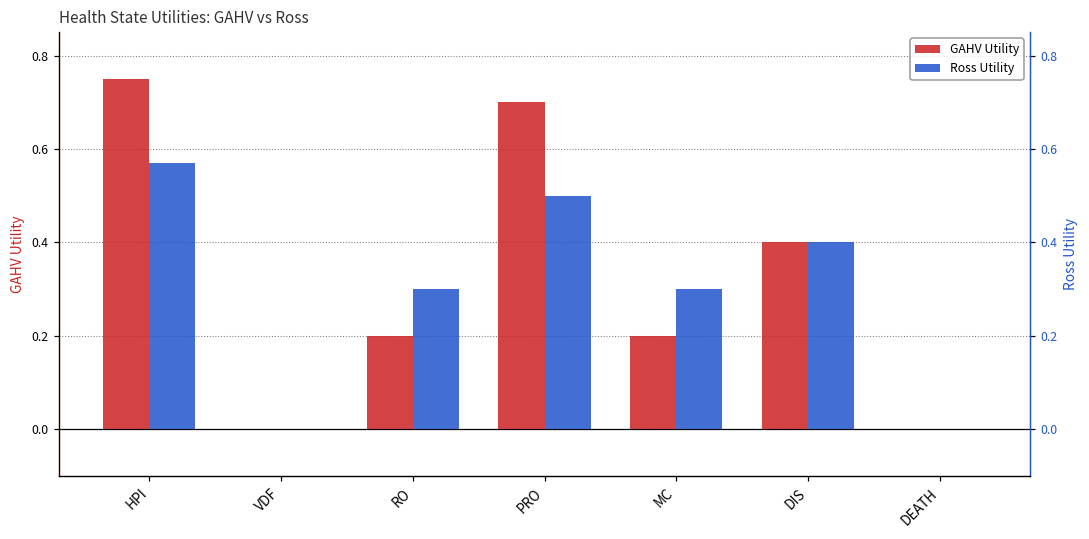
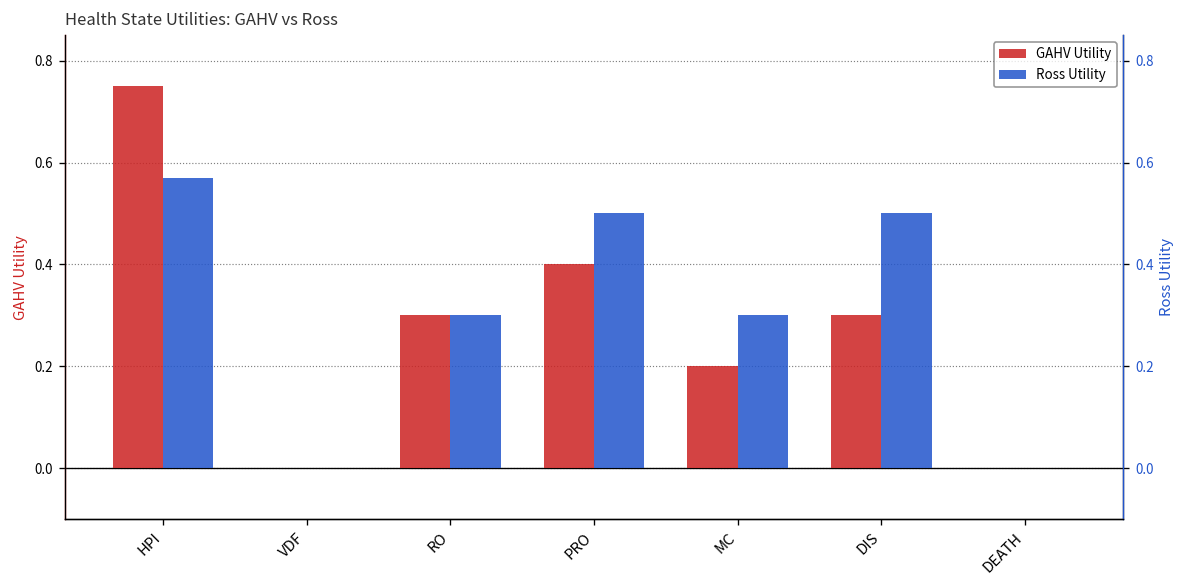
GAHV Utility, RO: 0.2 -> 0.3
GAHV Utility, PRO: 0.7 -> 0.4
GAHV Utility, DIS: 0.4 -> 0.3
Ross Utility, DIS: 0.4 -> 0.5
